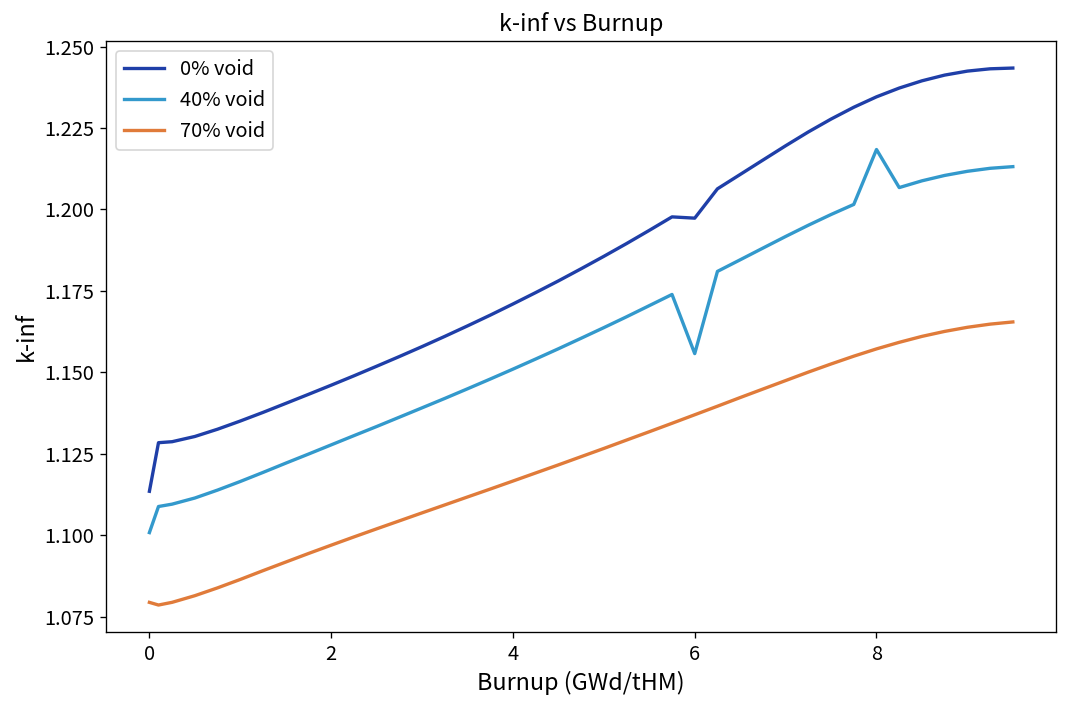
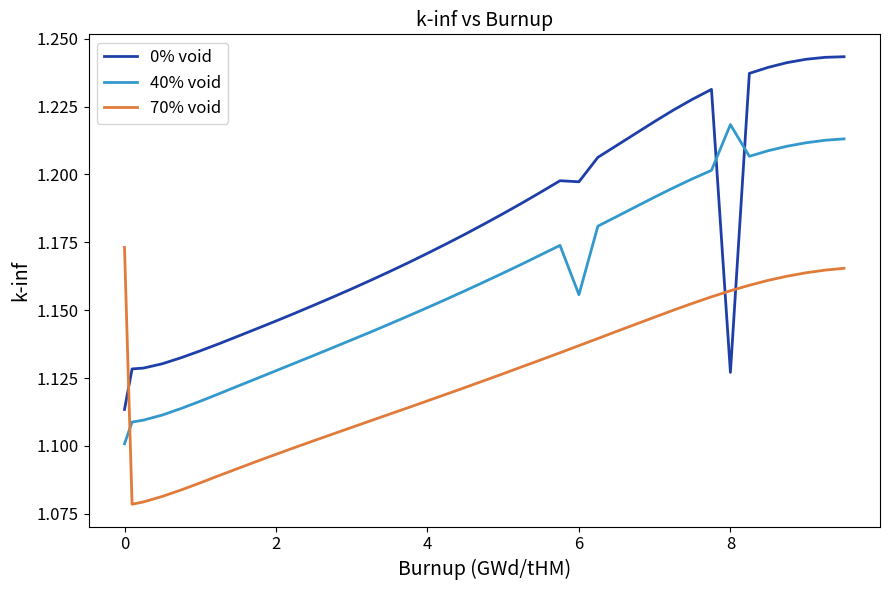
70% void, 0: 1.079 -> 1.173
0% void, 8: 1.235 -> 1.127
